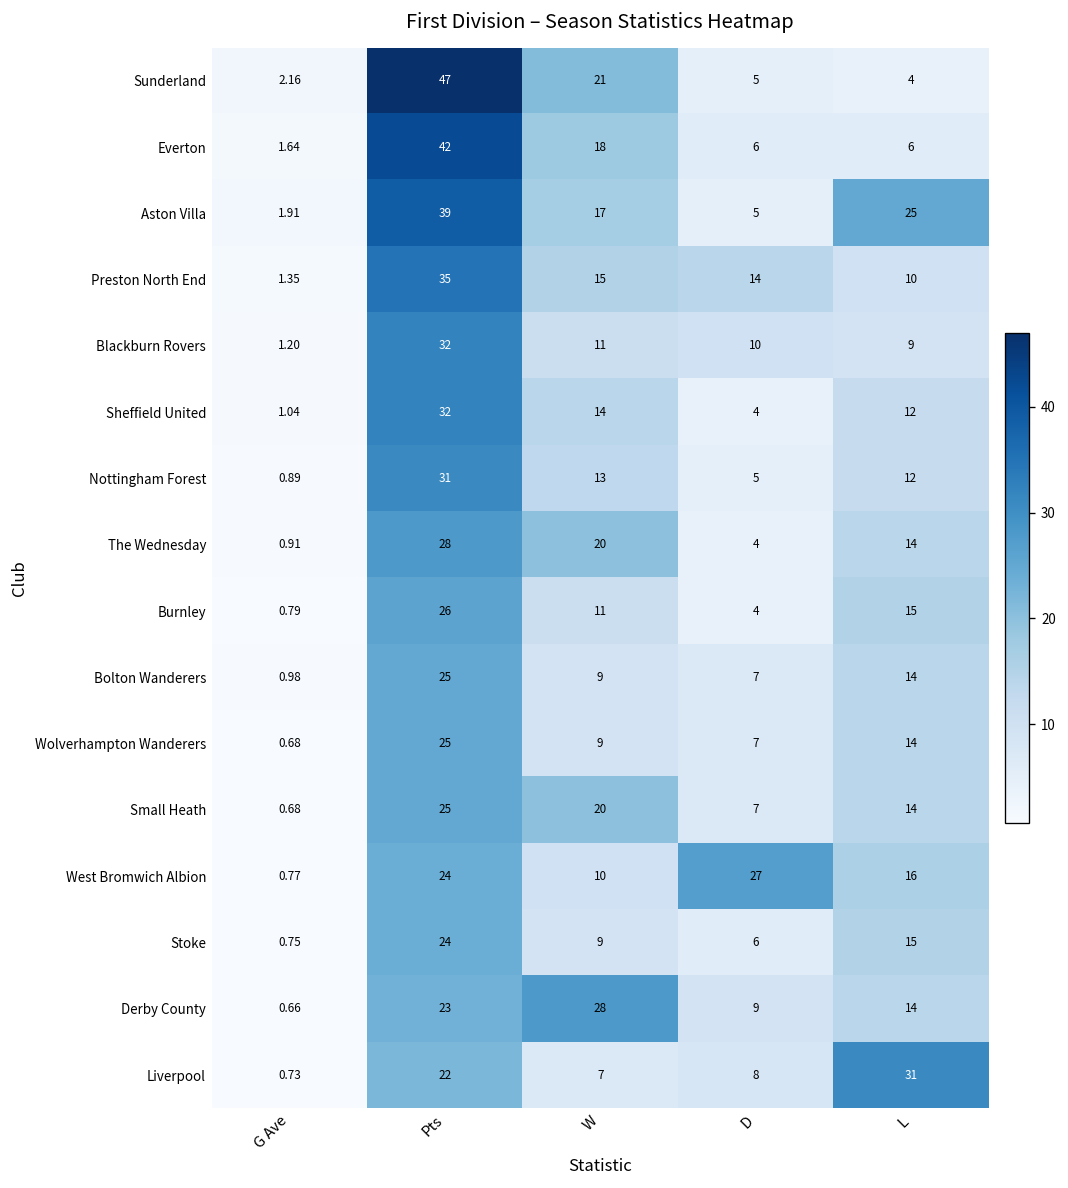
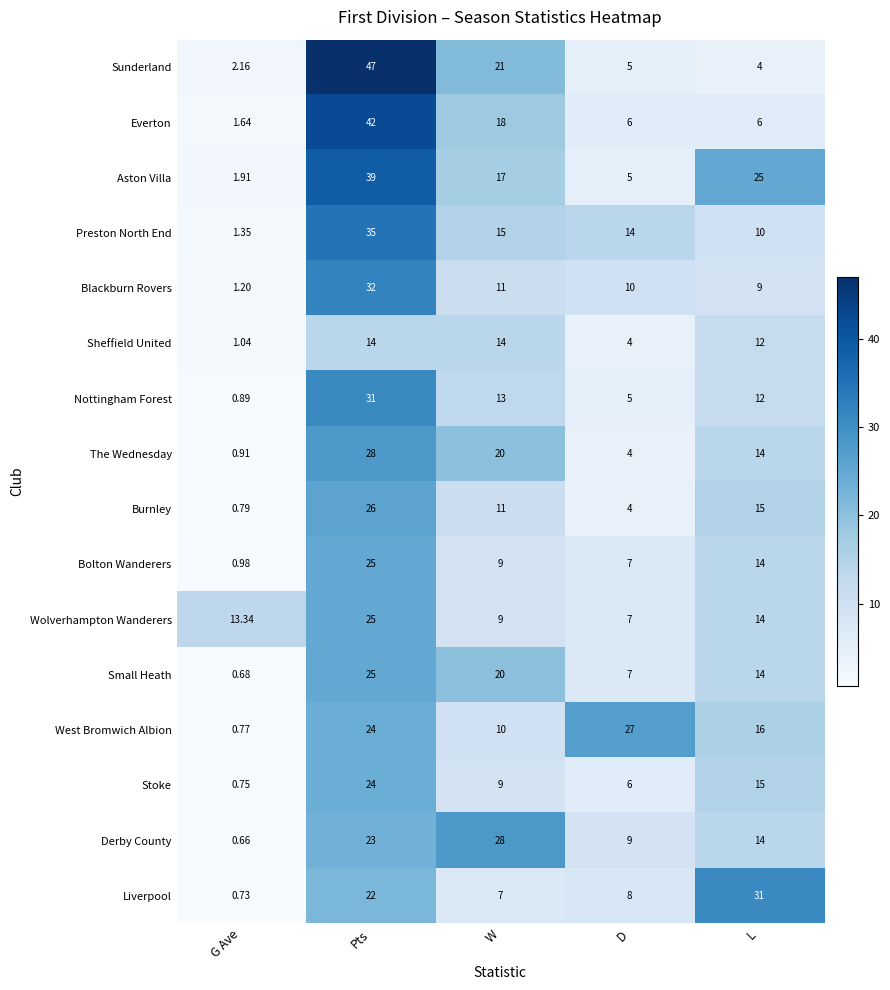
Sheffield United, Pts: 32 -> 14
Wolverhampton Wanderers, G Ave: 0.68 -> 13.34
